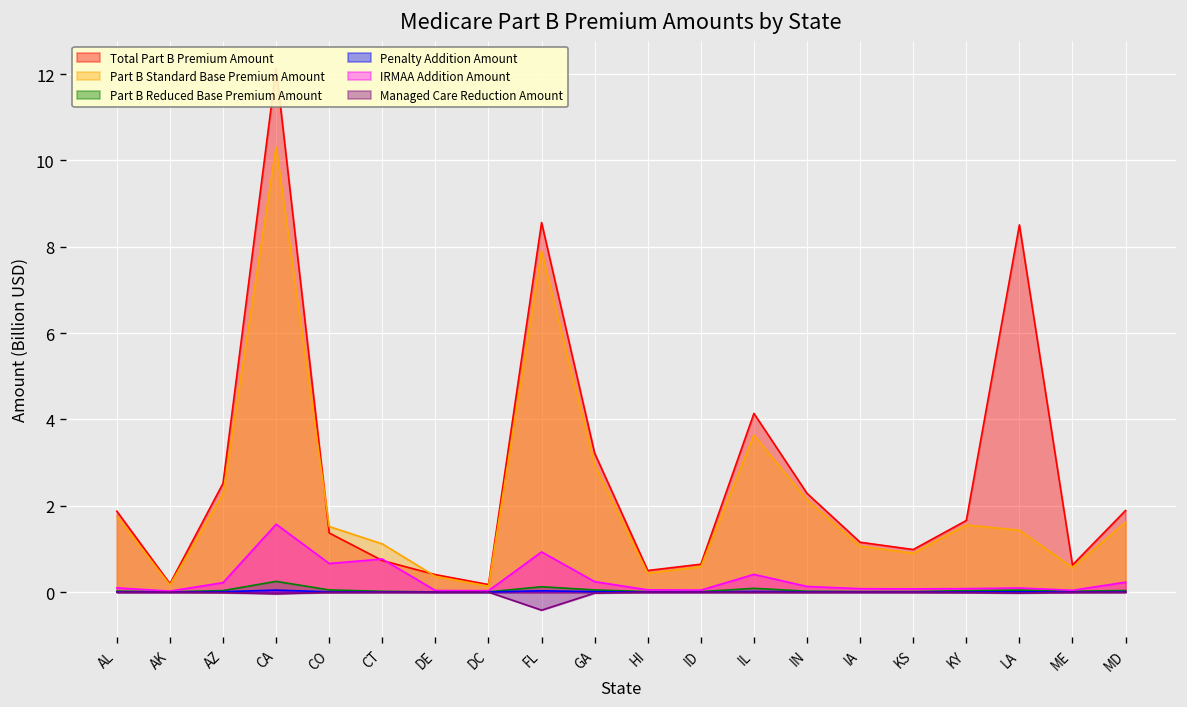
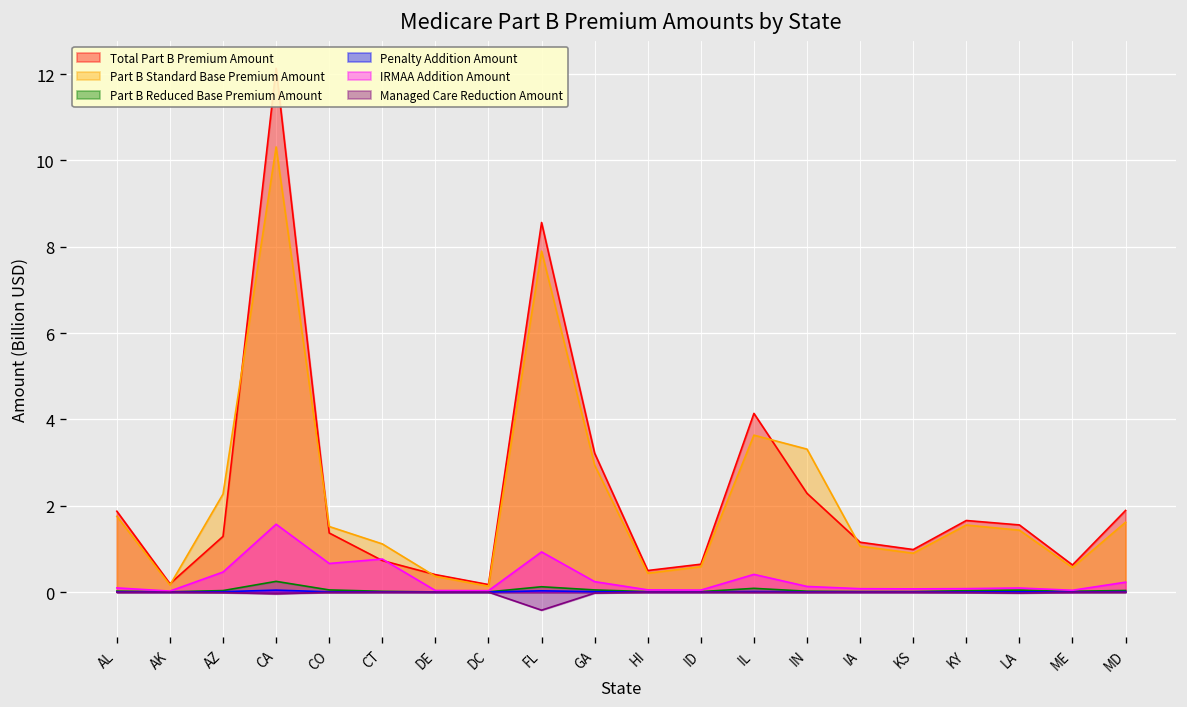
Total Part B Premium Amount, AZ: 2.5 -> 1.3
IRMAA Addition Amount, AZ: 0.2 -> 0.5
Part B Standard Base Premium Amount, IN: 2.1 -> 3.3
Total Part B Premium Amount, LA: 8.5 -> 1.6
